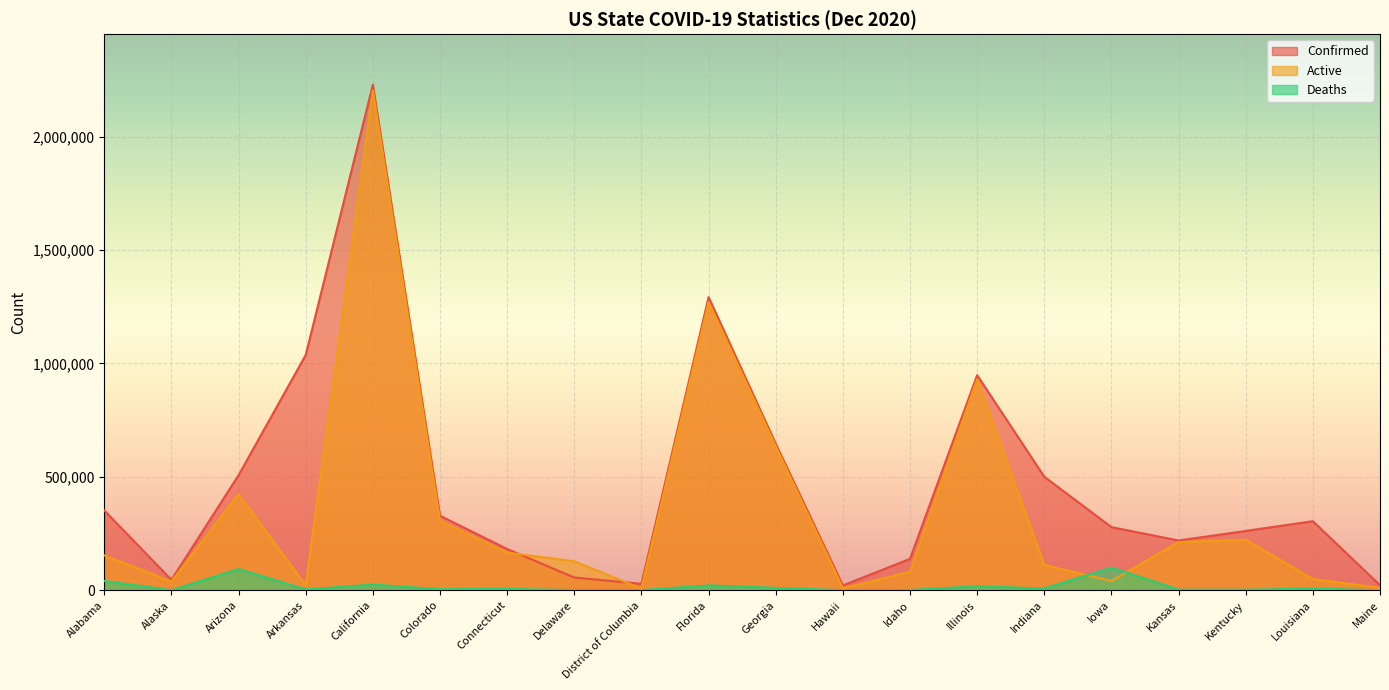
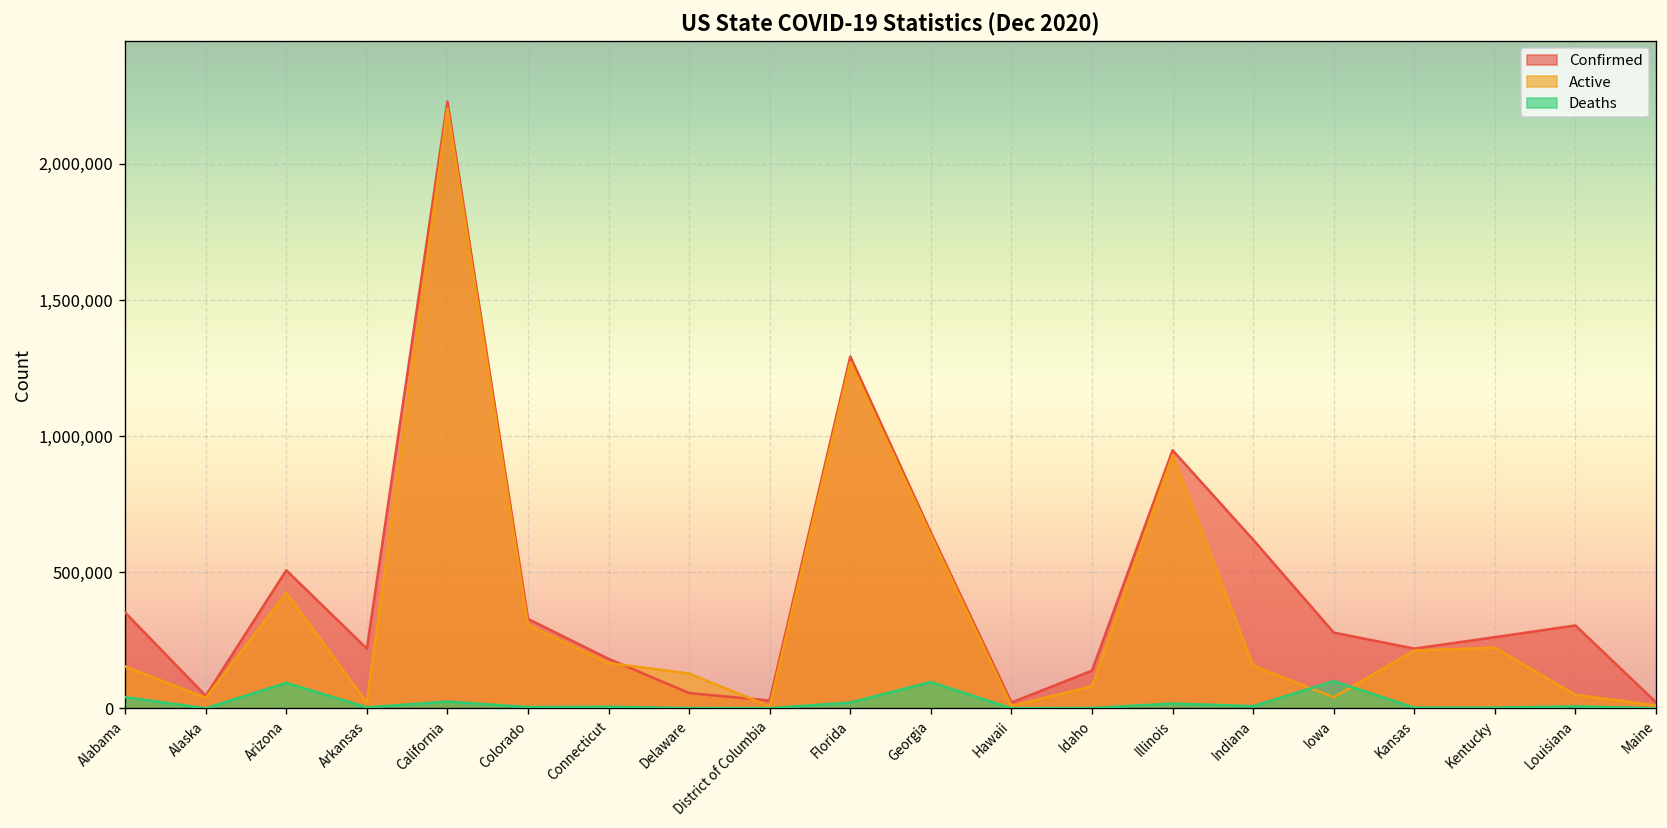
Confirmed, Arkansas: 1,040,000 -> 220,000
Deaths, Georgia: 10,000 -> 100,000
Confirmed, Indiana: 500,000 -> 620,000
Active, Indiana: 110,000 -> 160,000
